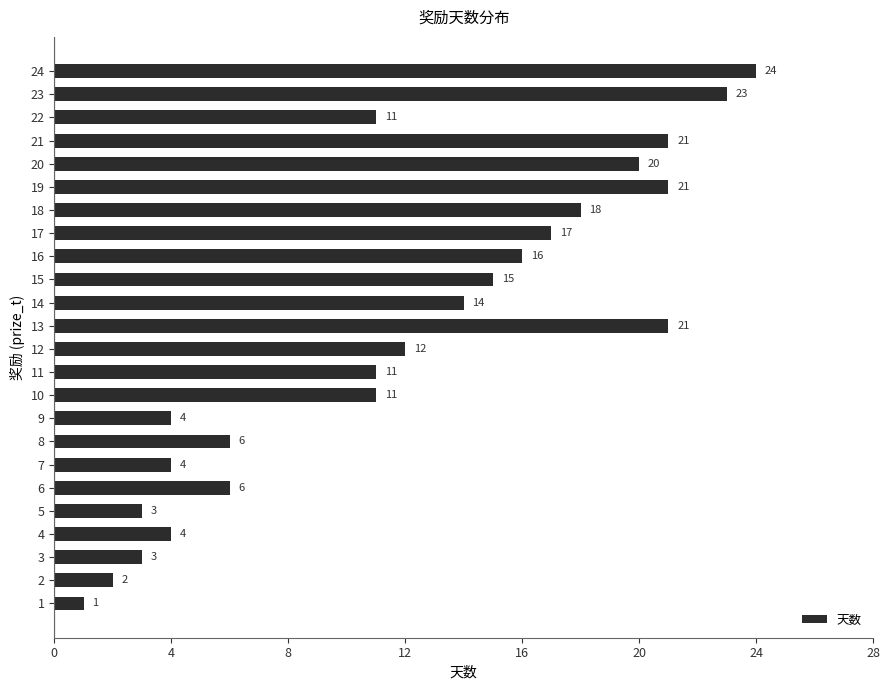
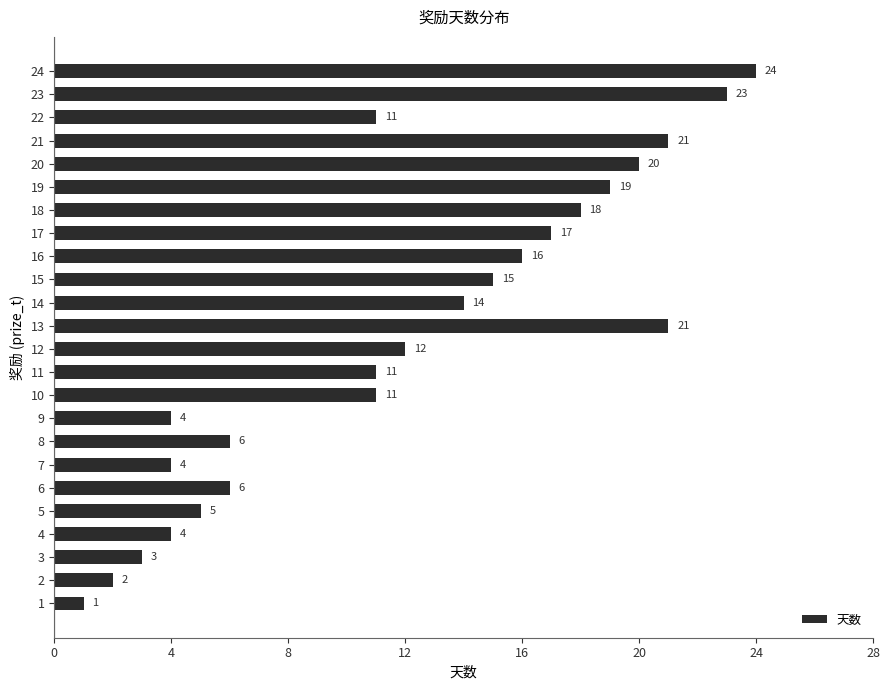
19: 21 -> 19
5: 3 -> 5
